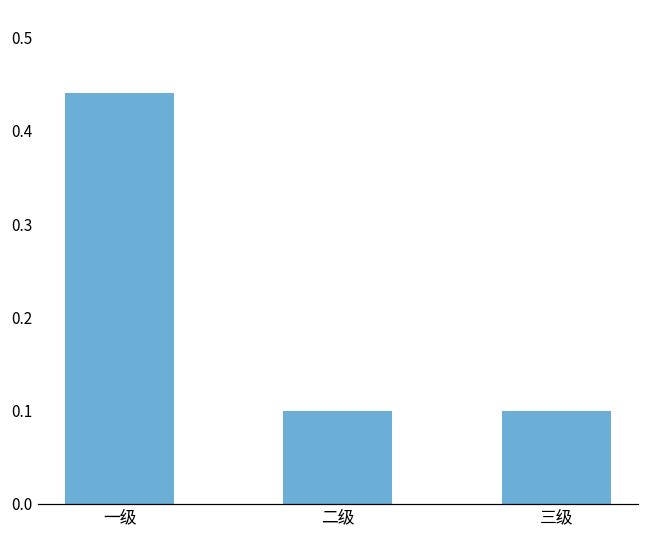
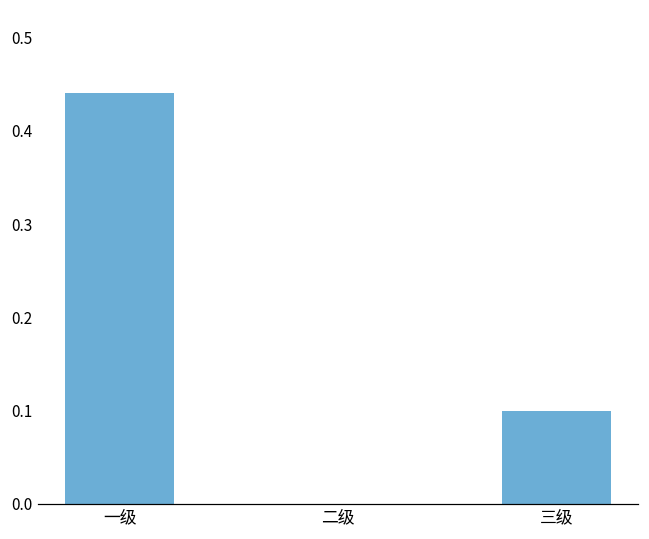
二级: 0.1 -> 0.0
